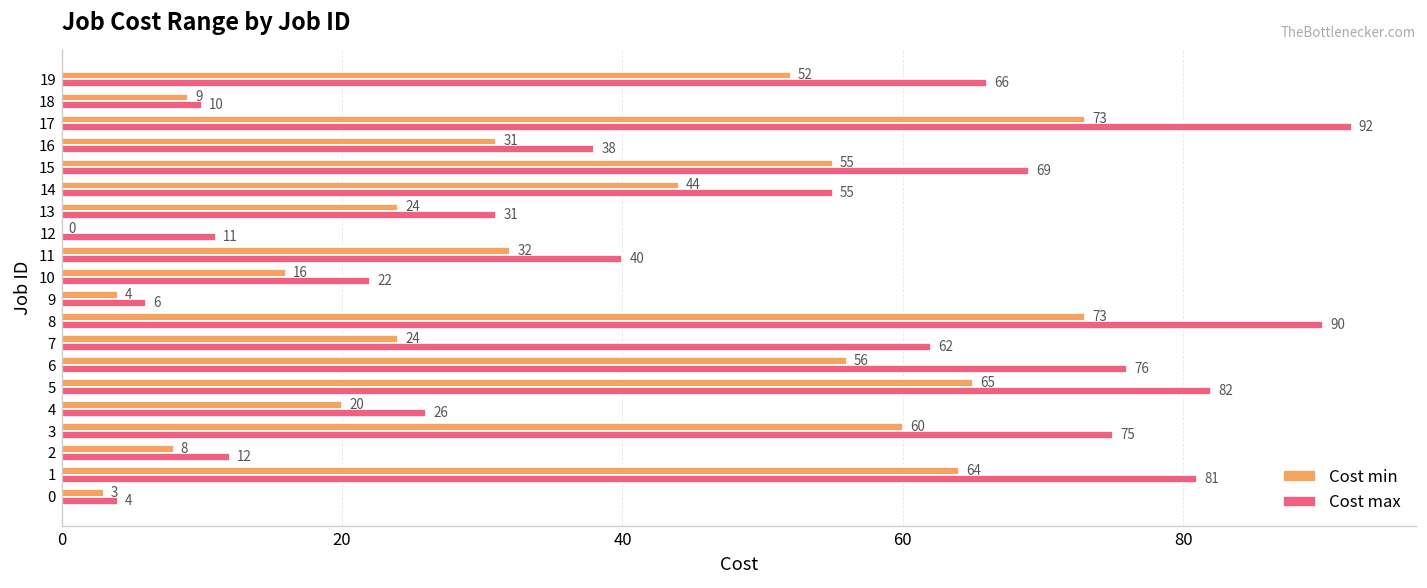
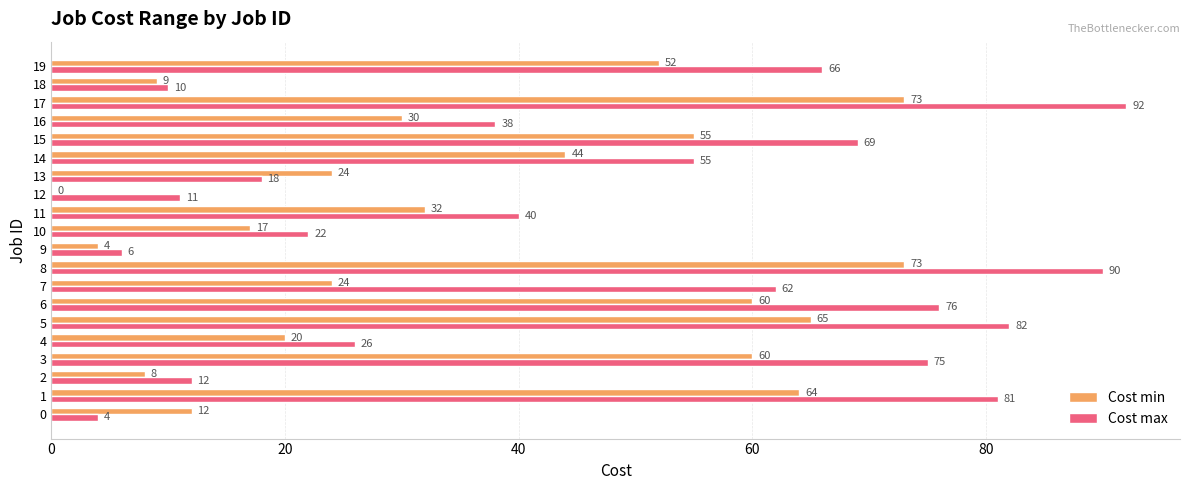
Cost min, 16: 31 -> 30
Cost max, 13: 31 -> 18
Cost min, 10: 16 -> 17
Cost min, 6: 56 -> 60
Cost min, 0: 3 -> 12
